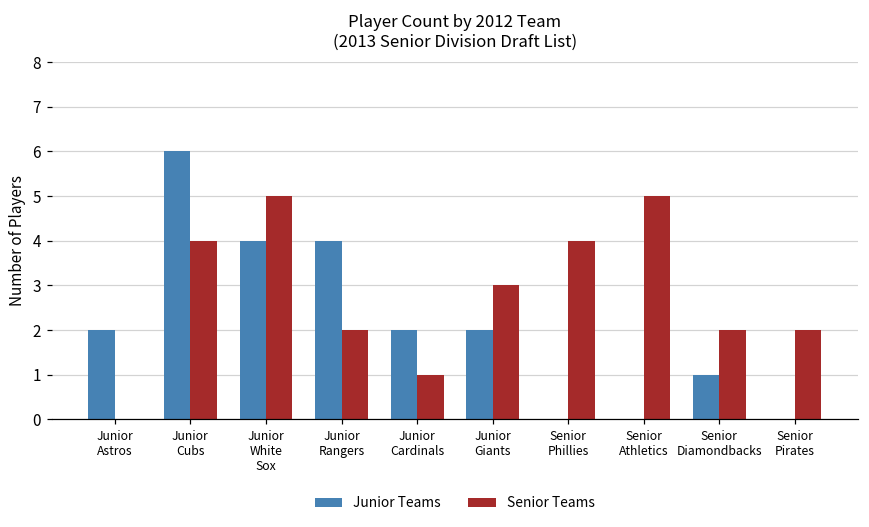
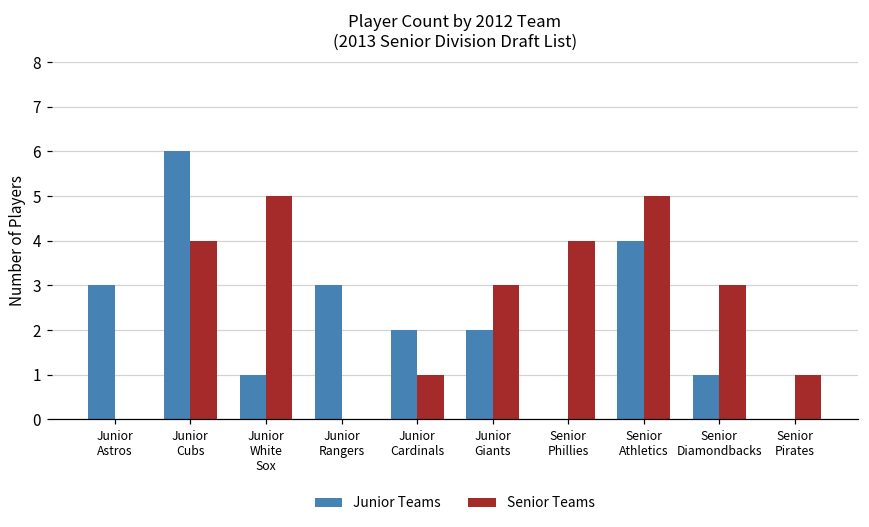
Junior Teams, Junior Astros: 2 -> 3
Junior Teams, Junior White Sox: 4 -> 1
Junior Teams, Junior Rangers: 4 -> 3
Senior Teams, Junior Rangers: 2 -> 0
Junior Teams, Senior Athletics: 0 -> 4
Senior Teams, Senior Diamondbacks: 2 -> 3
Senior Teams, Senior Pirates: 2 -> 1
